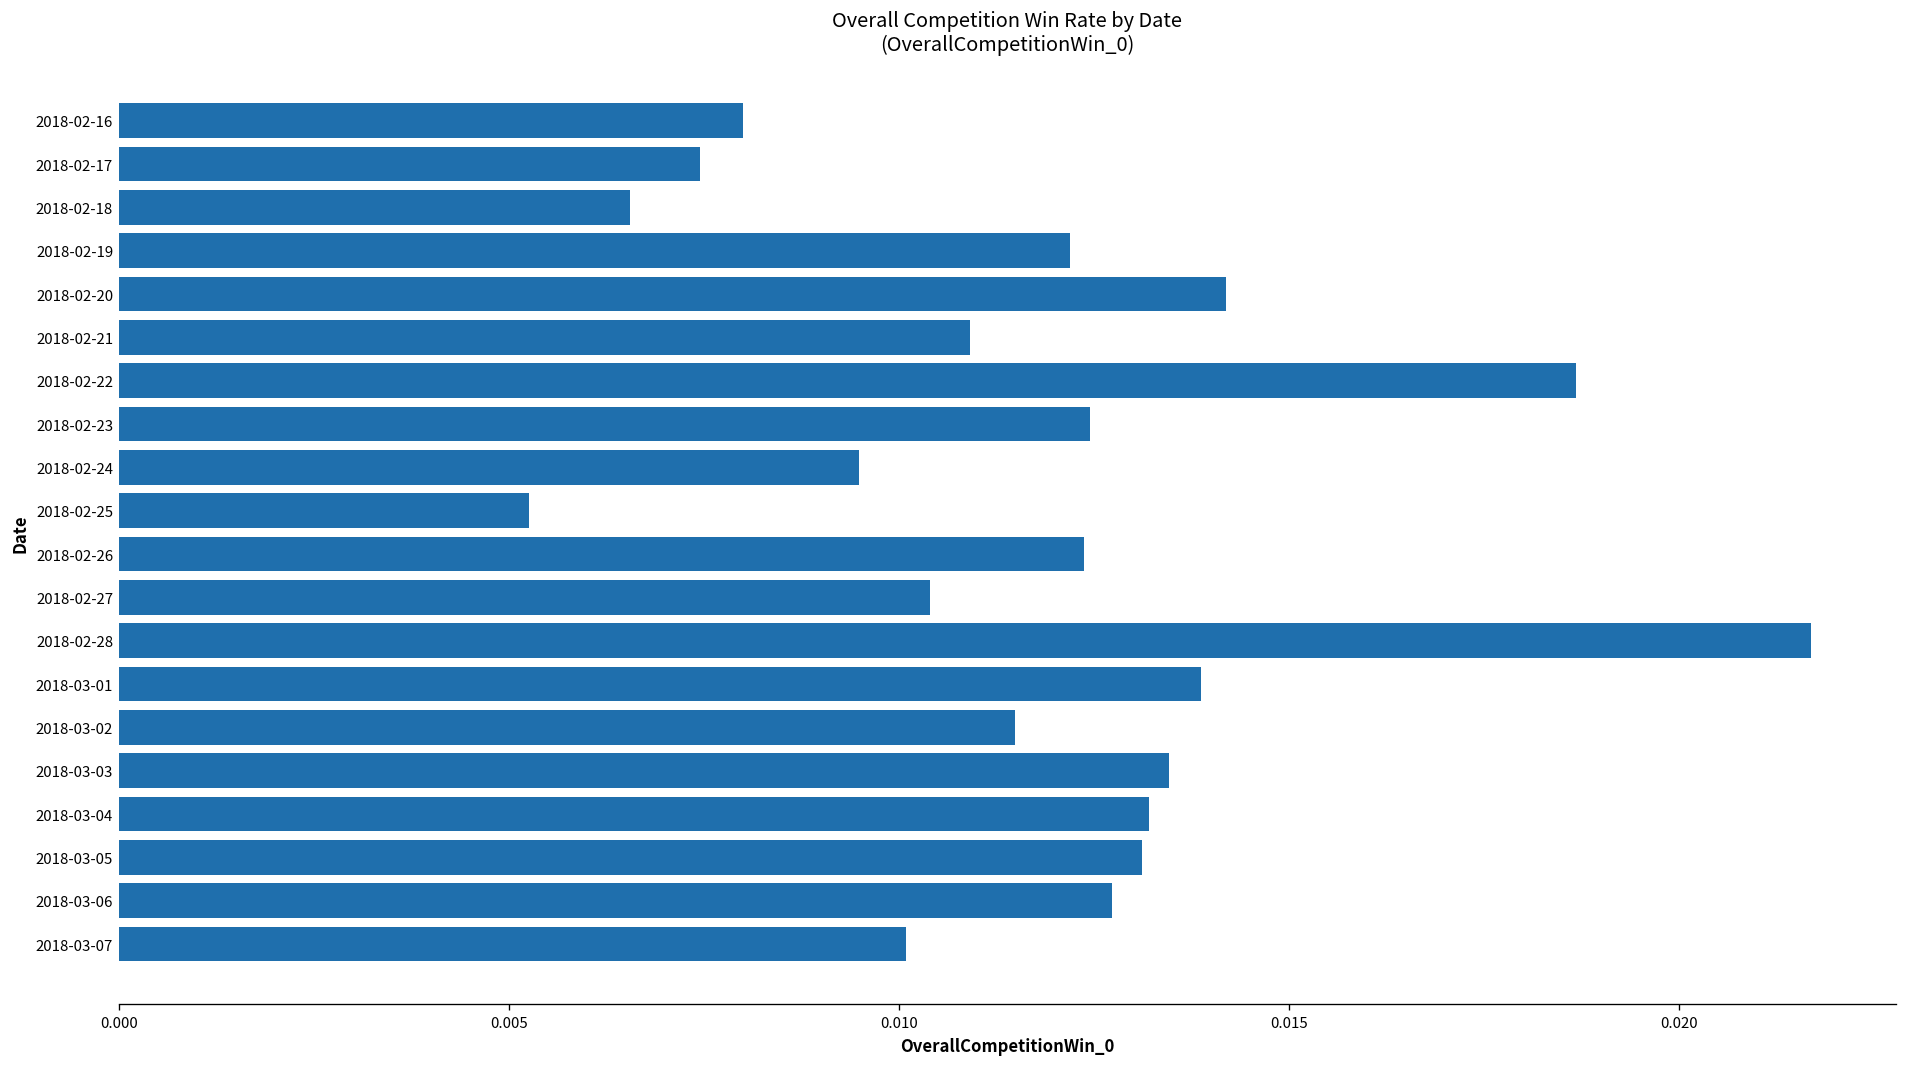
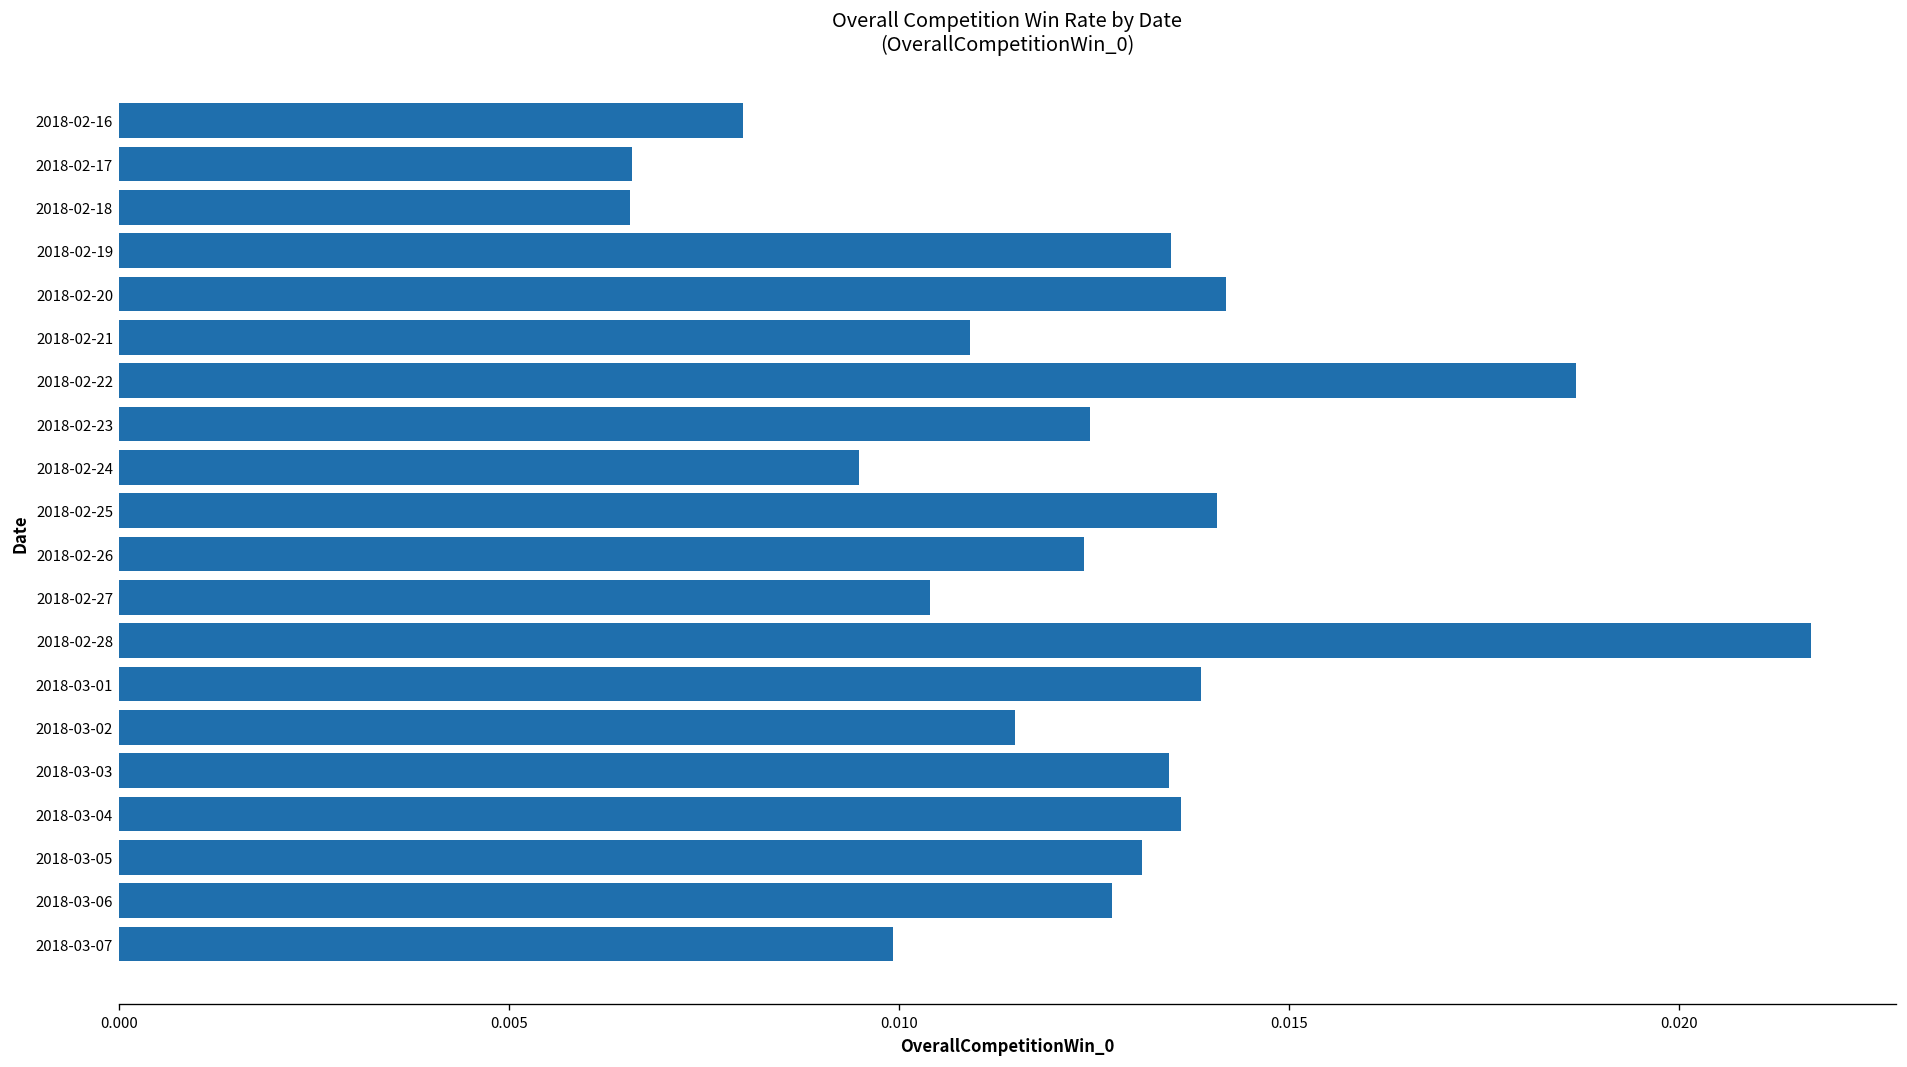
2018-02-17: 0.0074 -> 0.0066
2018-02-19: 0.0122 -> 0.0135
2018-02-25: 0.0053 -> 0.0141
2018-03-04: 0.0132 -> 0.0136
2018-03-07: 0.0101 -> 0.0099
